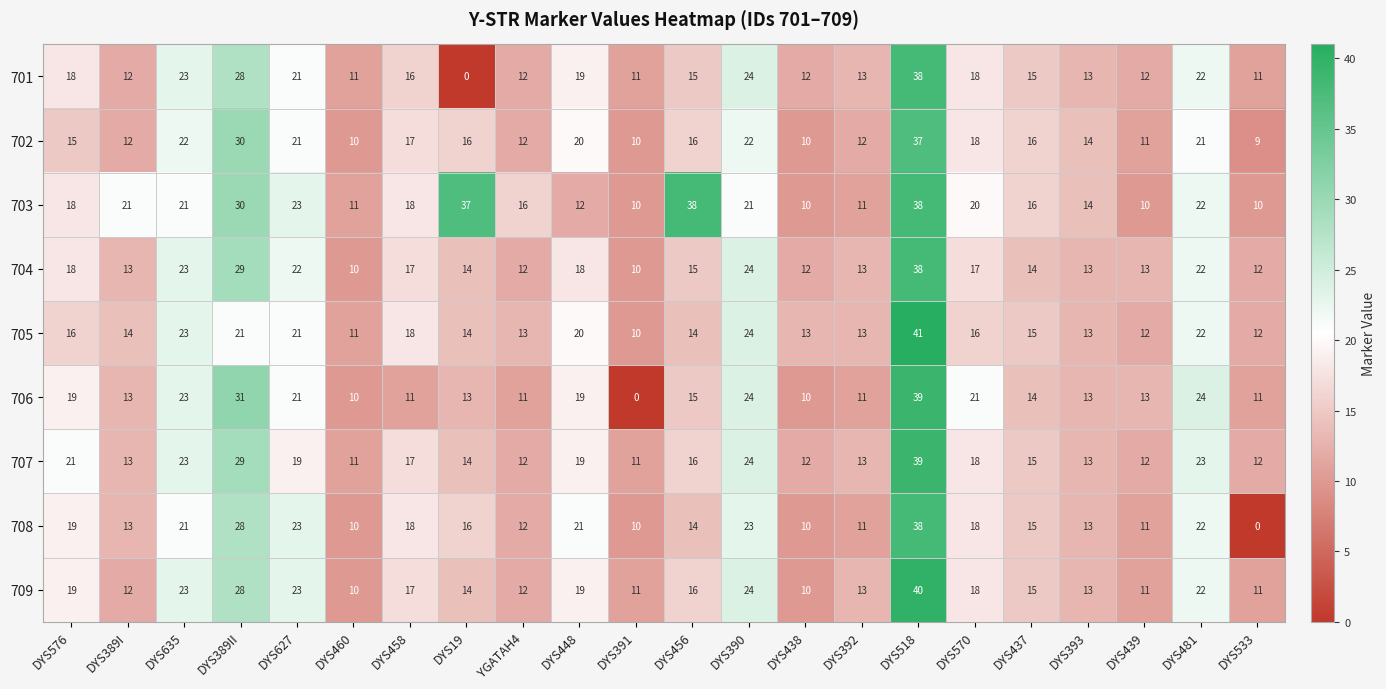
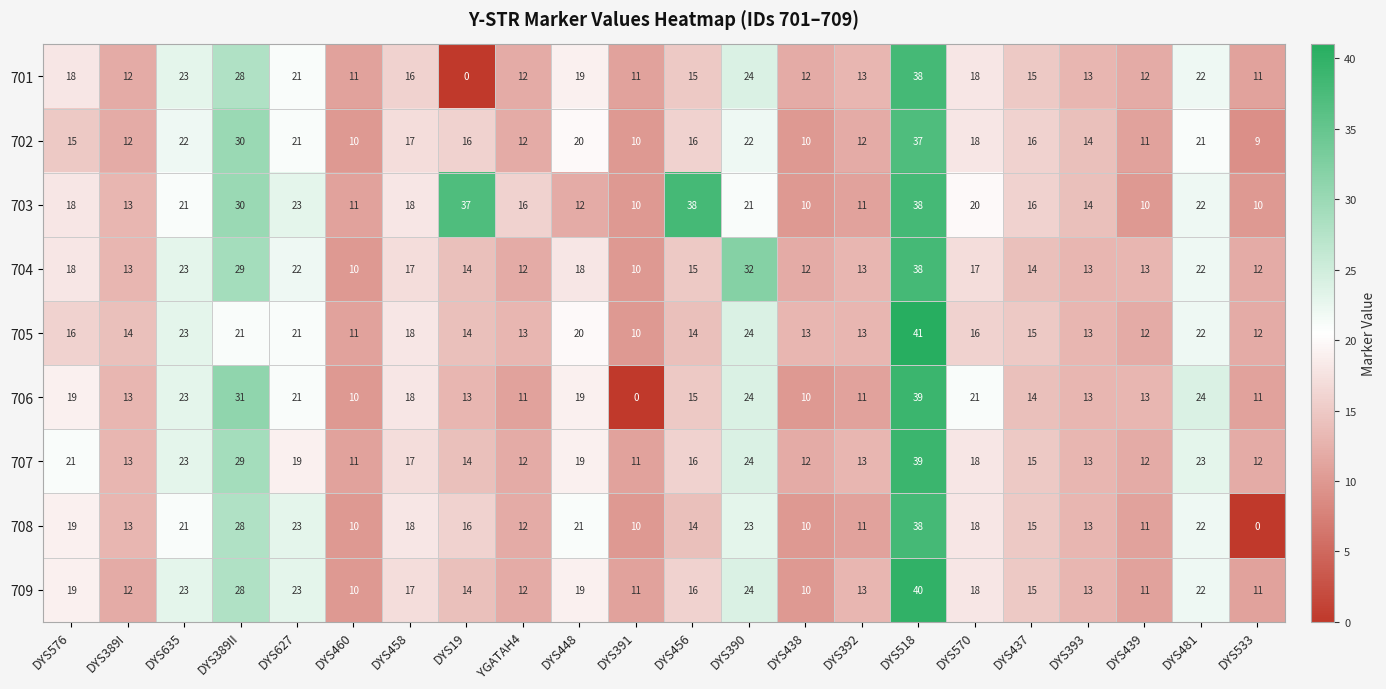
703, DYS389I: 21 -> 13
704, DYS390: 24 -> 32
706, DYS458: 11 -> 18
